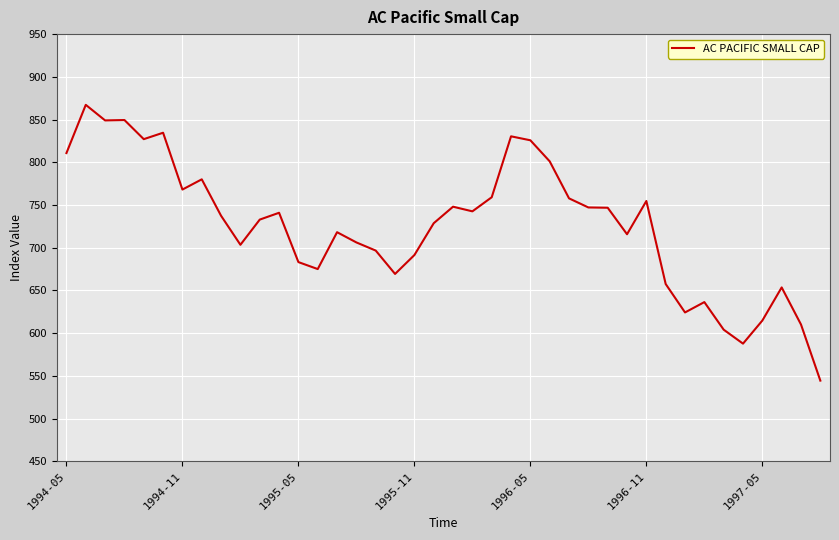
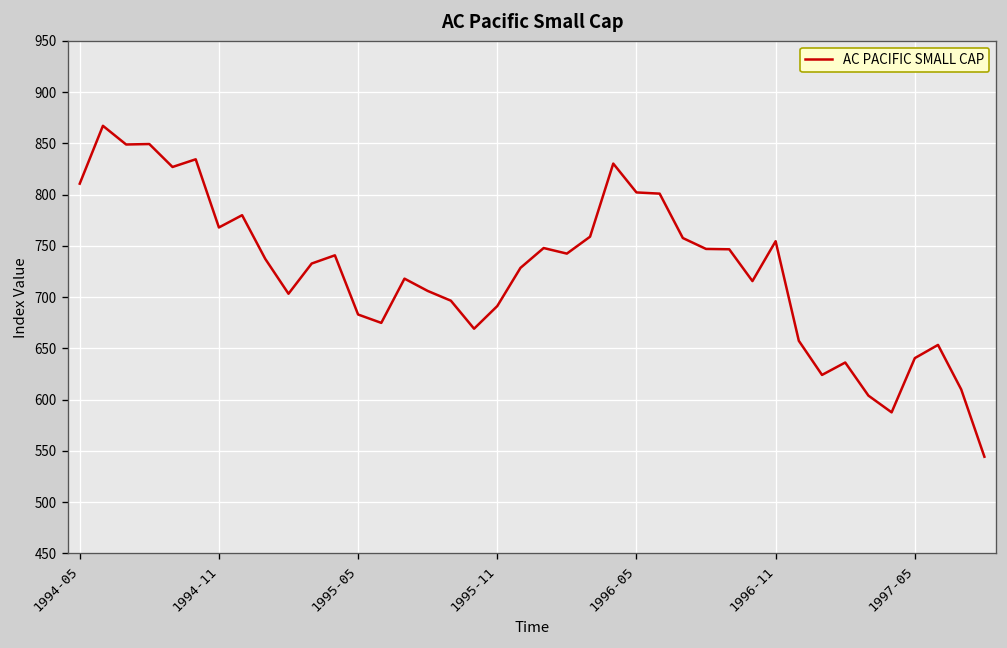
1996-05: 830 -> 800
1997-05: 610 -> 640
